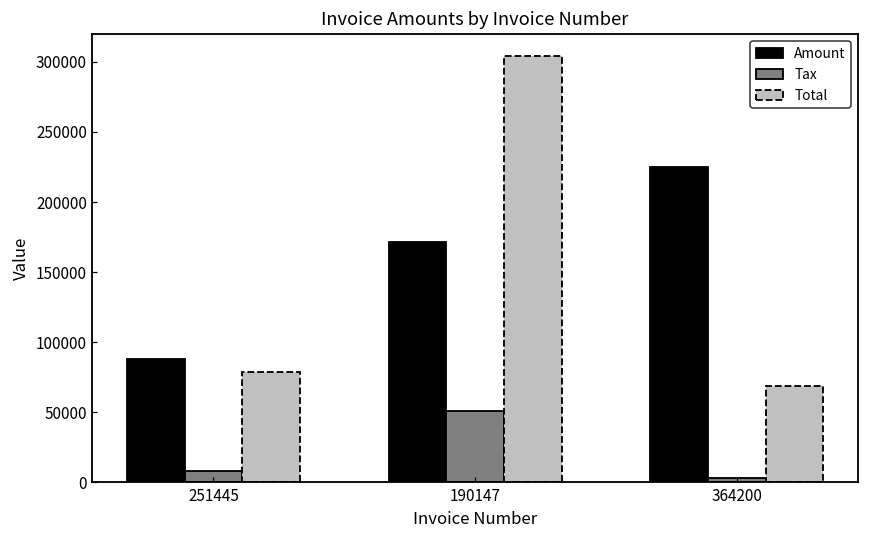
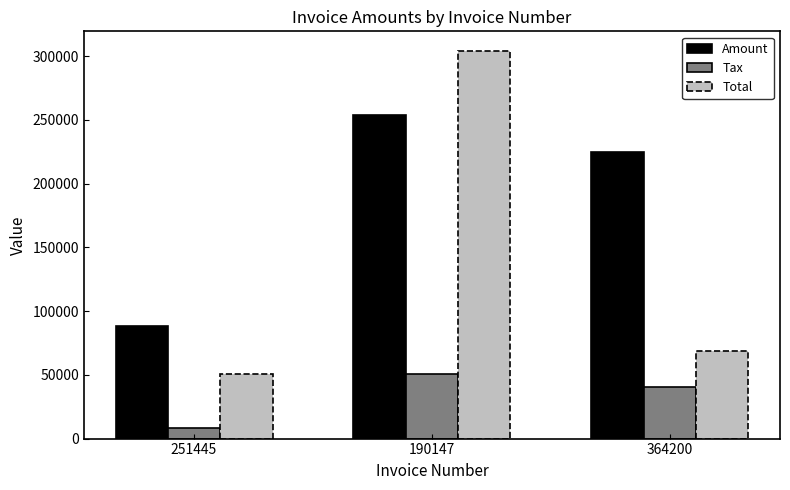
Total, 251445: 79000 -> 51000
Amount, 190147: 171000 -> 254000
Tax, 364200: 3000 -> 41000
